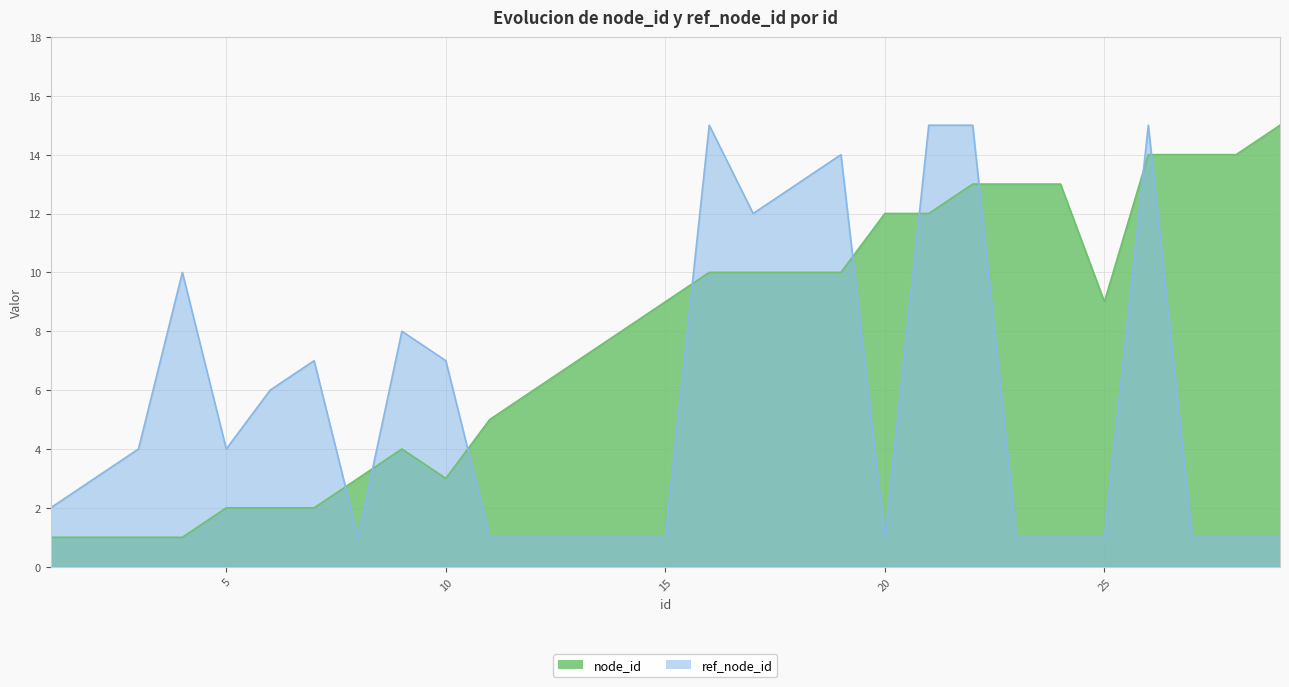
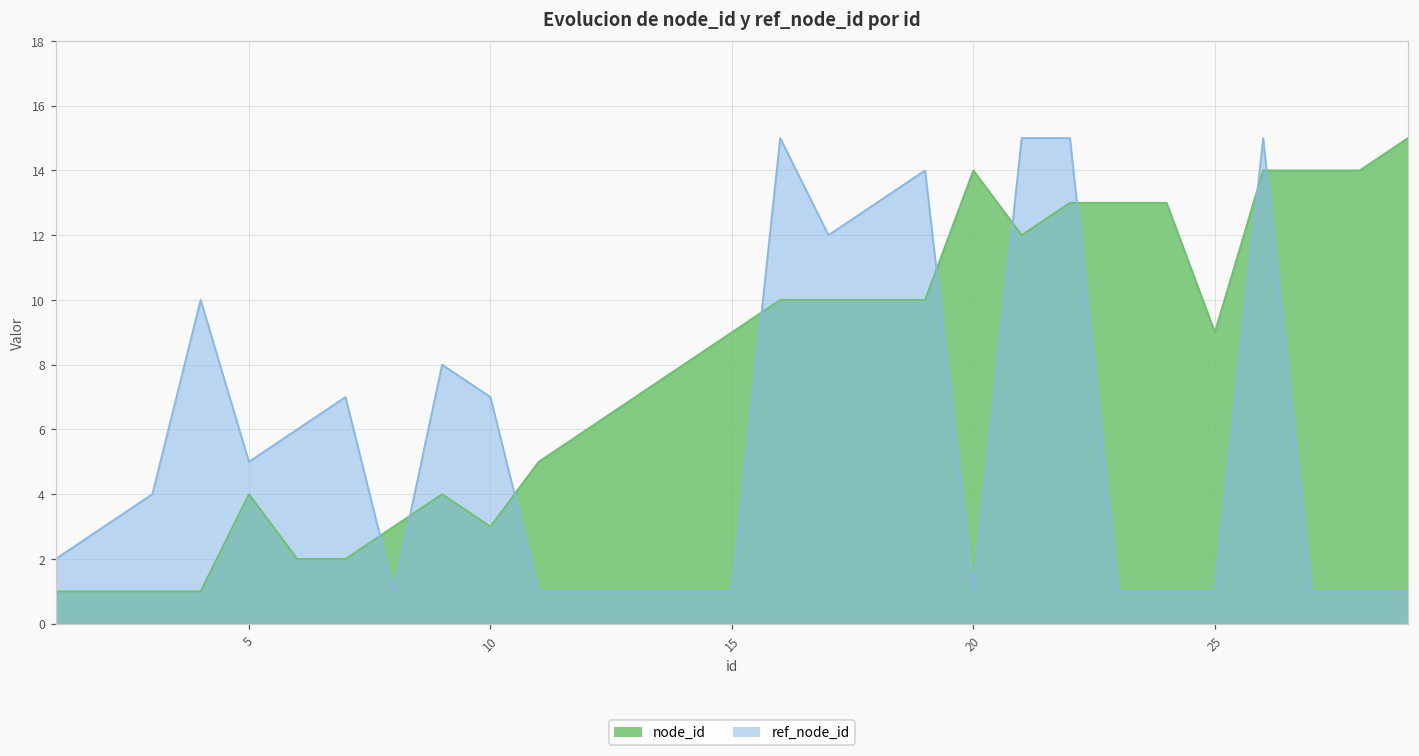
node_id, 5: 2 -> 4
ref_node_id, 5: 4 -> 5
node_id, 20: 12 -> 14
